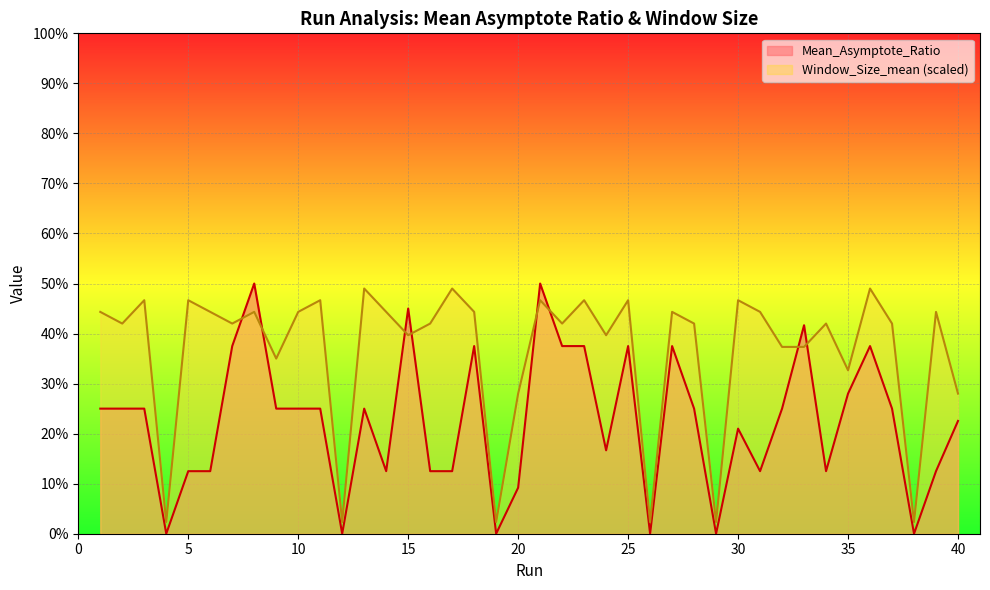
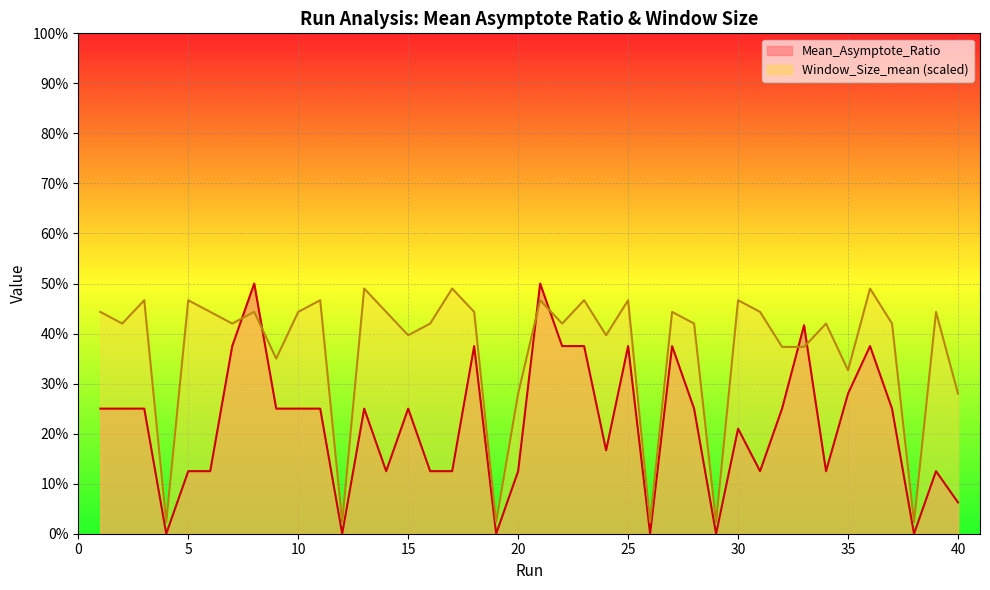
Mean_Asymptote_Ratio, 15: 45% -> 25%
Mean_Asymptote_Ratio, 20: 9% -> 13%
Mean_Asymptote_Ratio, 40: 23% -> 6%
